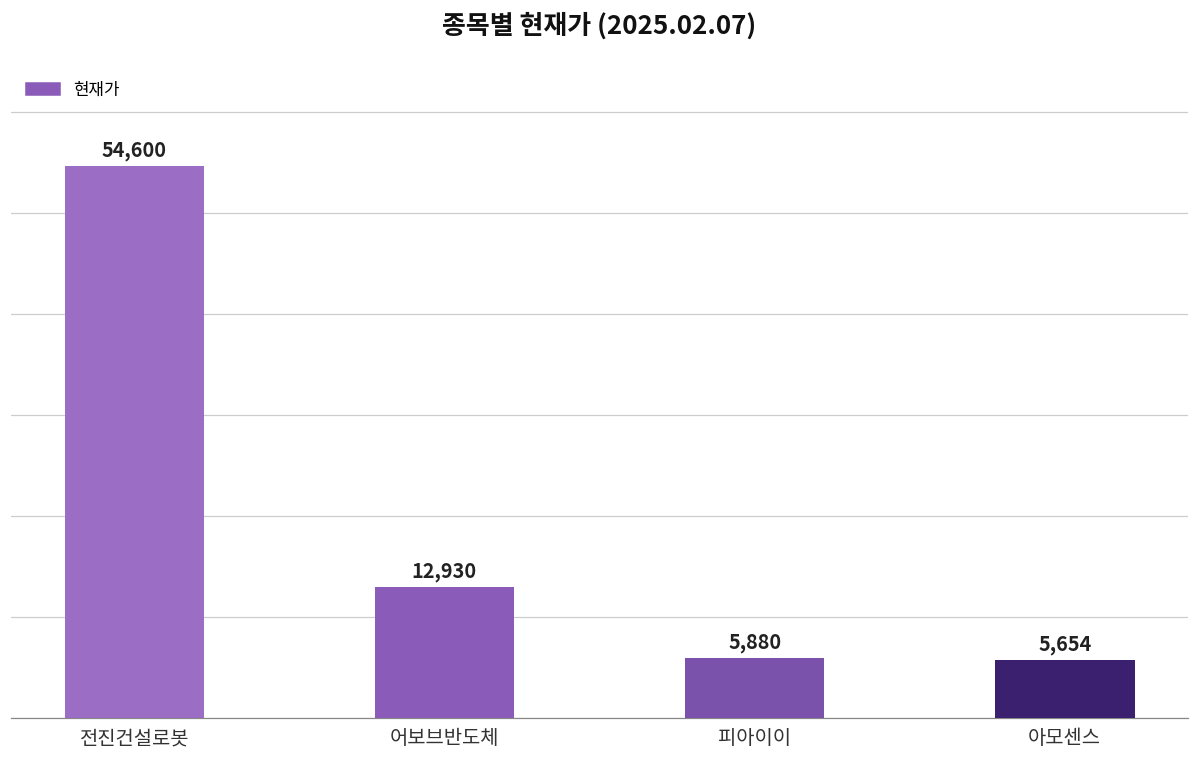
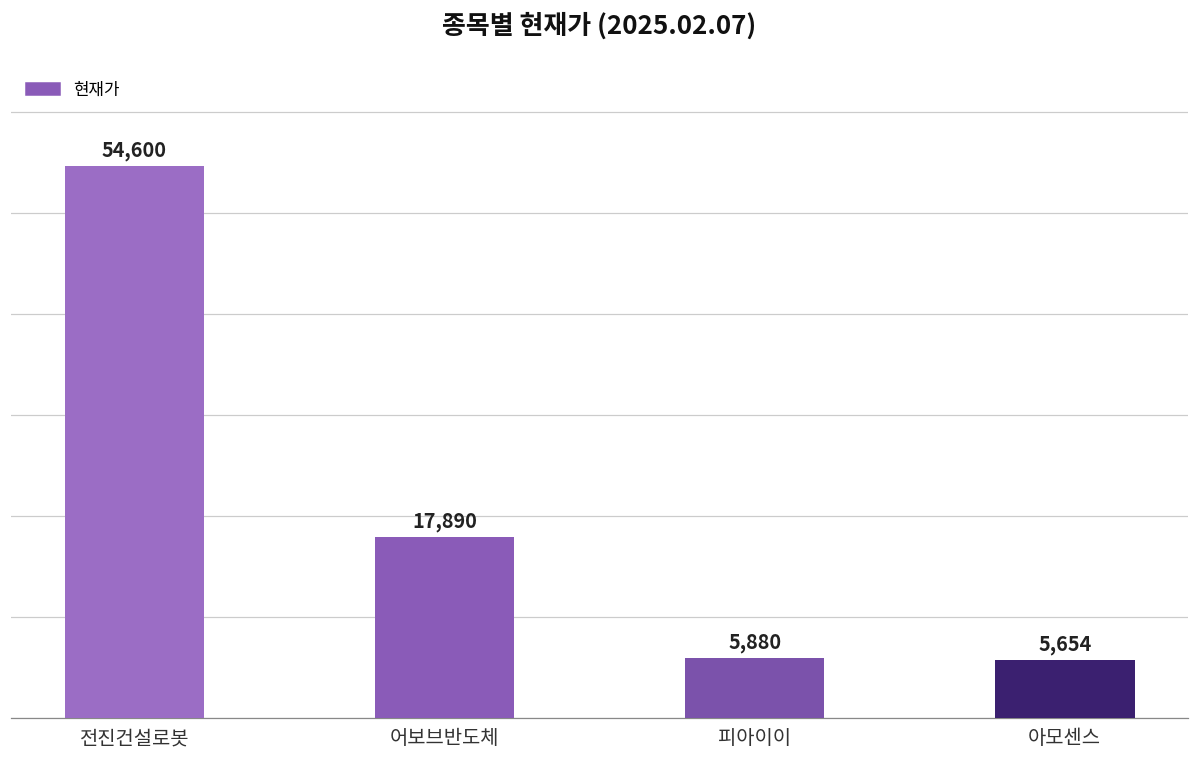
어보브반도체: 12,930 -> 17,890
